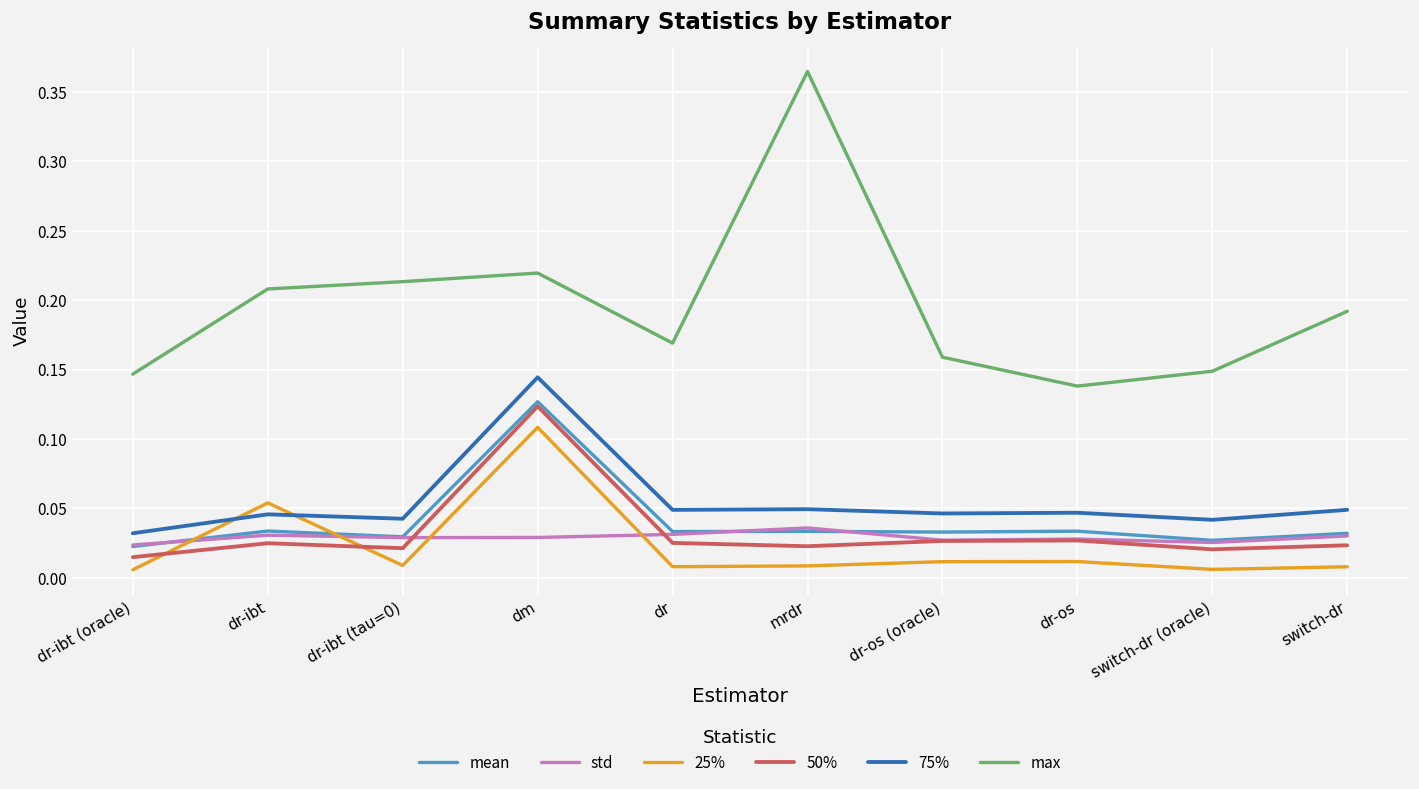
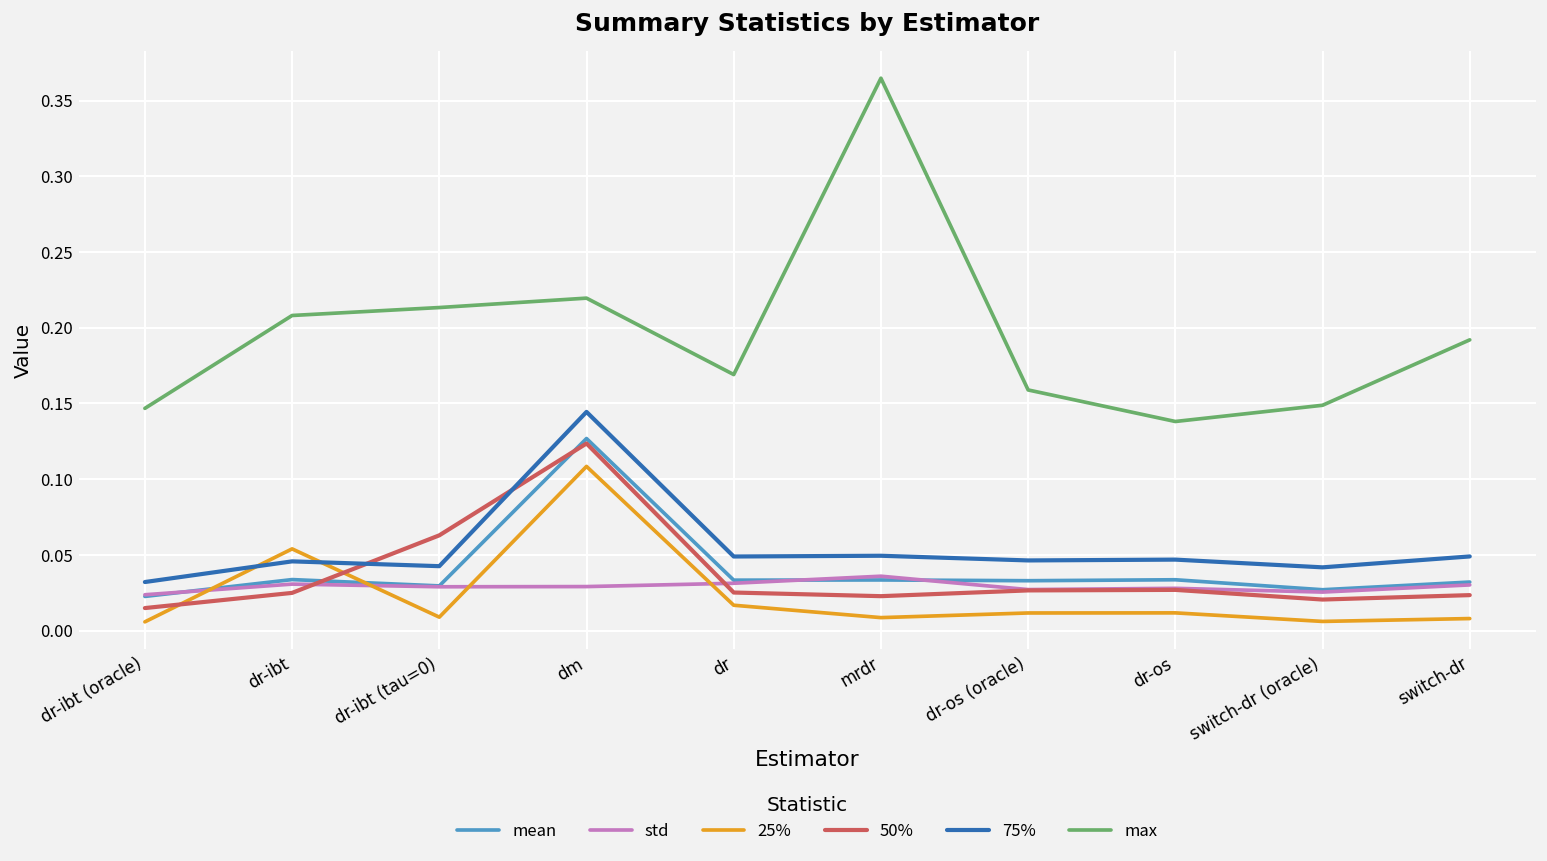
50%, dr-ibt (tau=0): 0.021 -> 0.063
25%, dr: 0.008 -> 0.017
